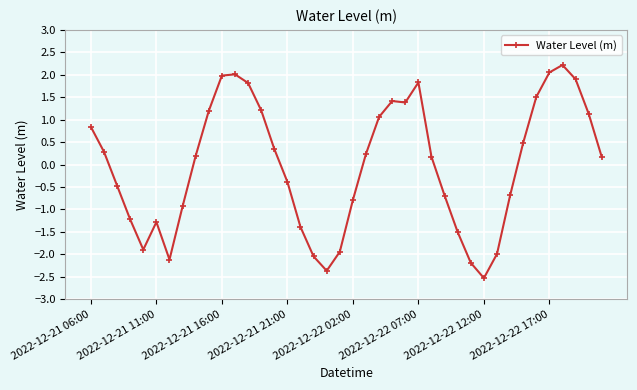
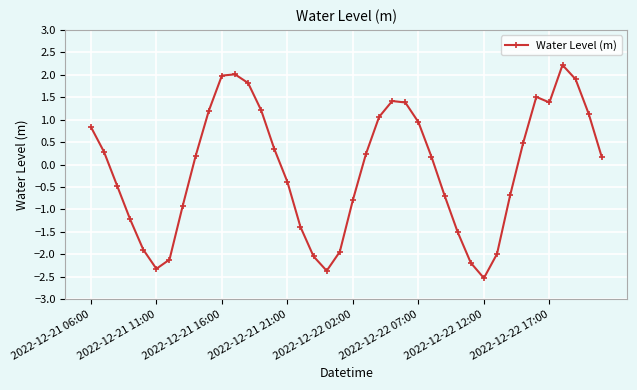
2022-12-21 11:00: -1.3 -> -2.3
2022-12-22 07:00: 1.8 -> 0.9
2022-12-22 17:00: 2.1 -> 1.4
